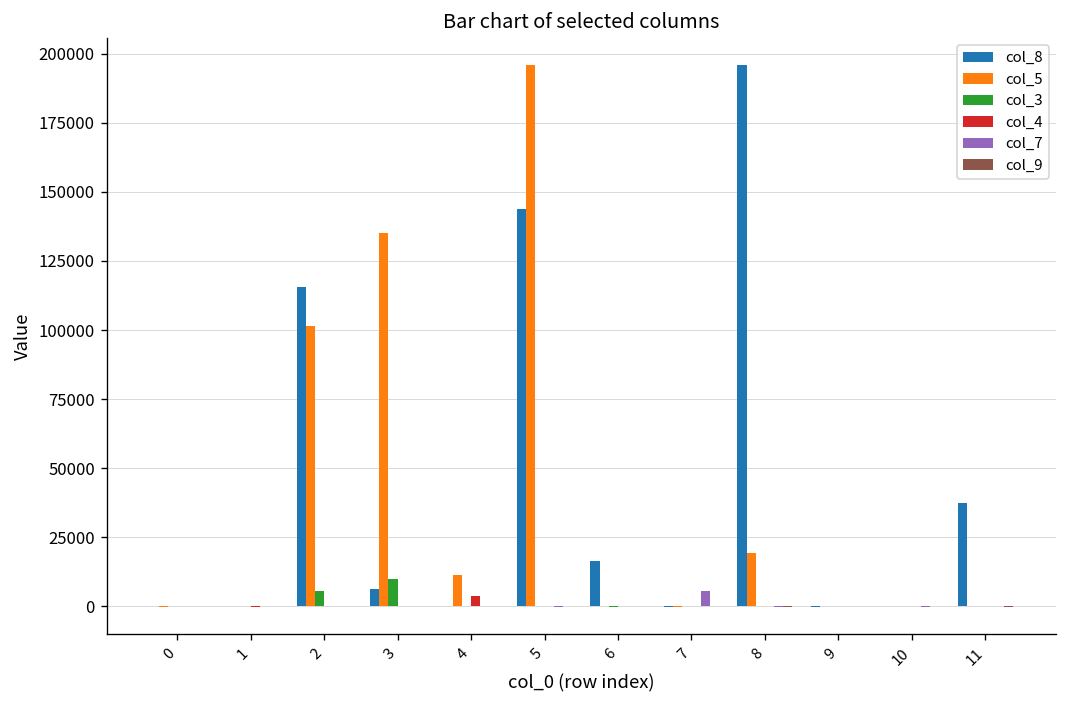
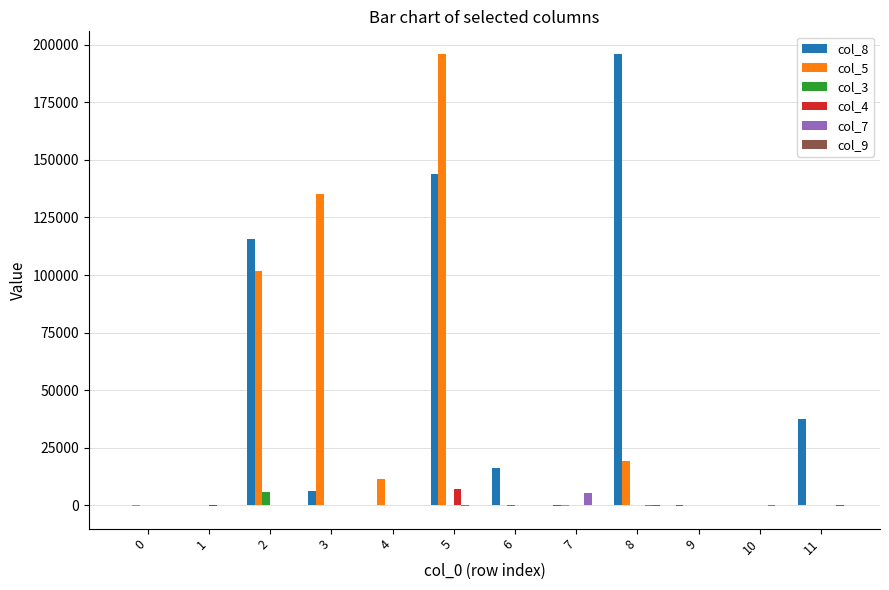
col_3, 3: 10000 -> 0
col_4, 4: 4000 -> 0
col_4, 5: 0 -> 7000
